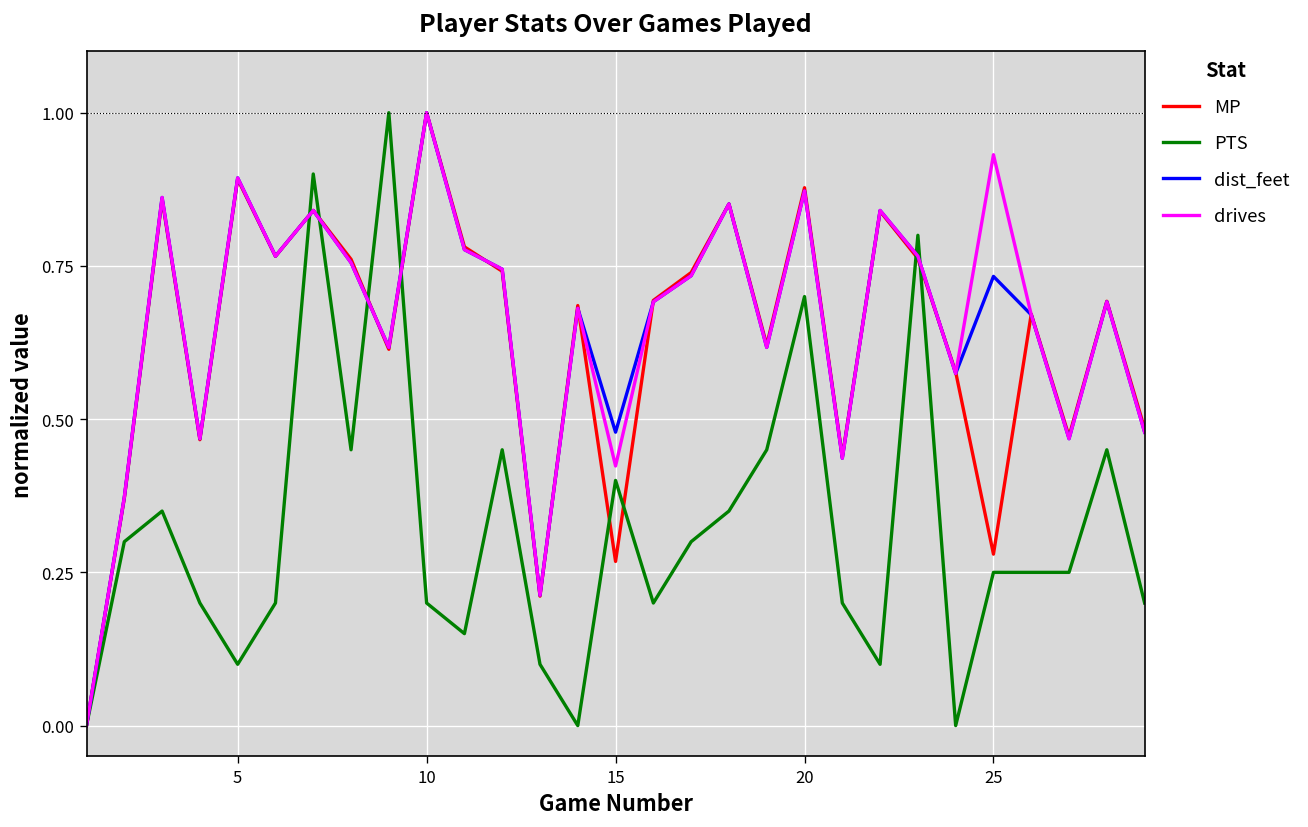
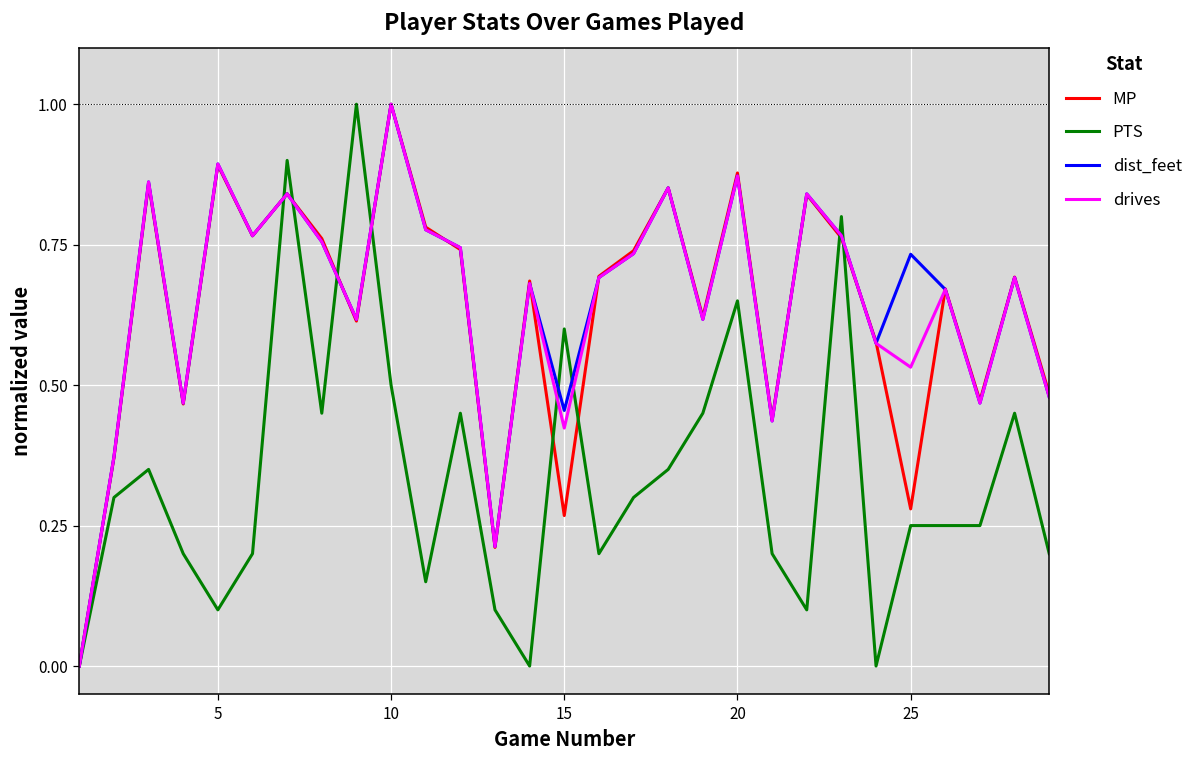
PTS, 10: 0.20 -> 0.50
PTS, 15: 0.40 -> 0.60
dist_feet, 15: 0.48 -> 0.45
PTS, 20: 0.70 -> 0.65
drives, 25: 0.93 -> 0.53
